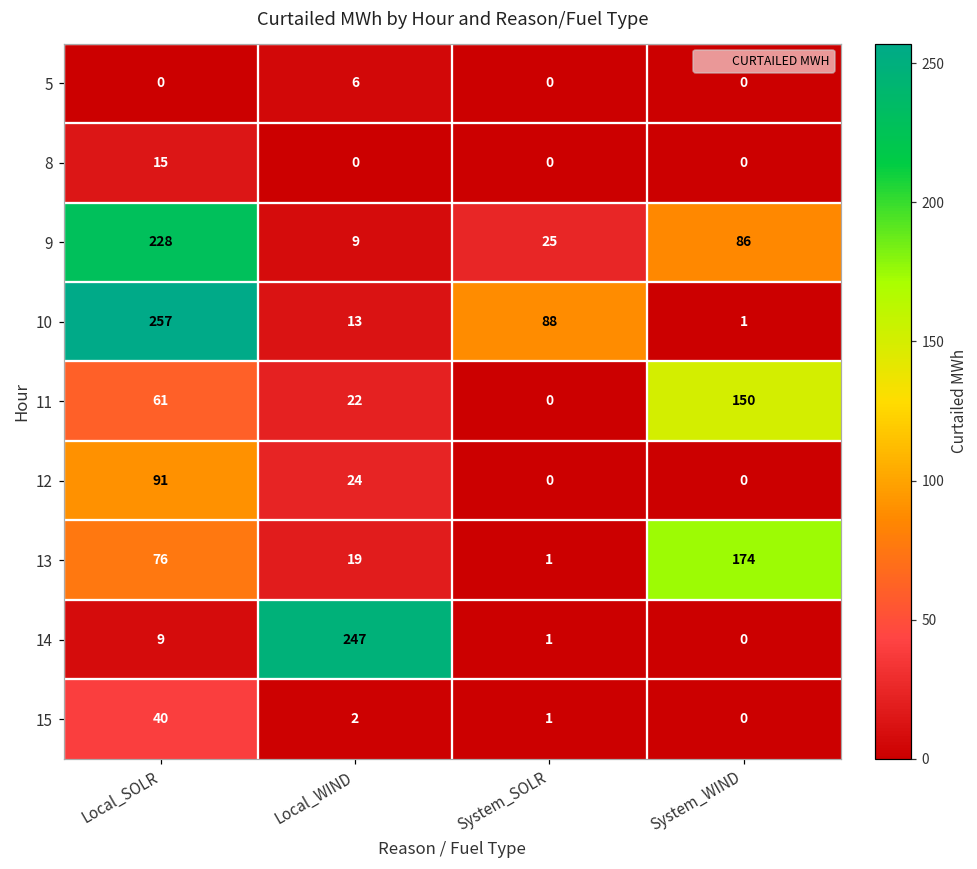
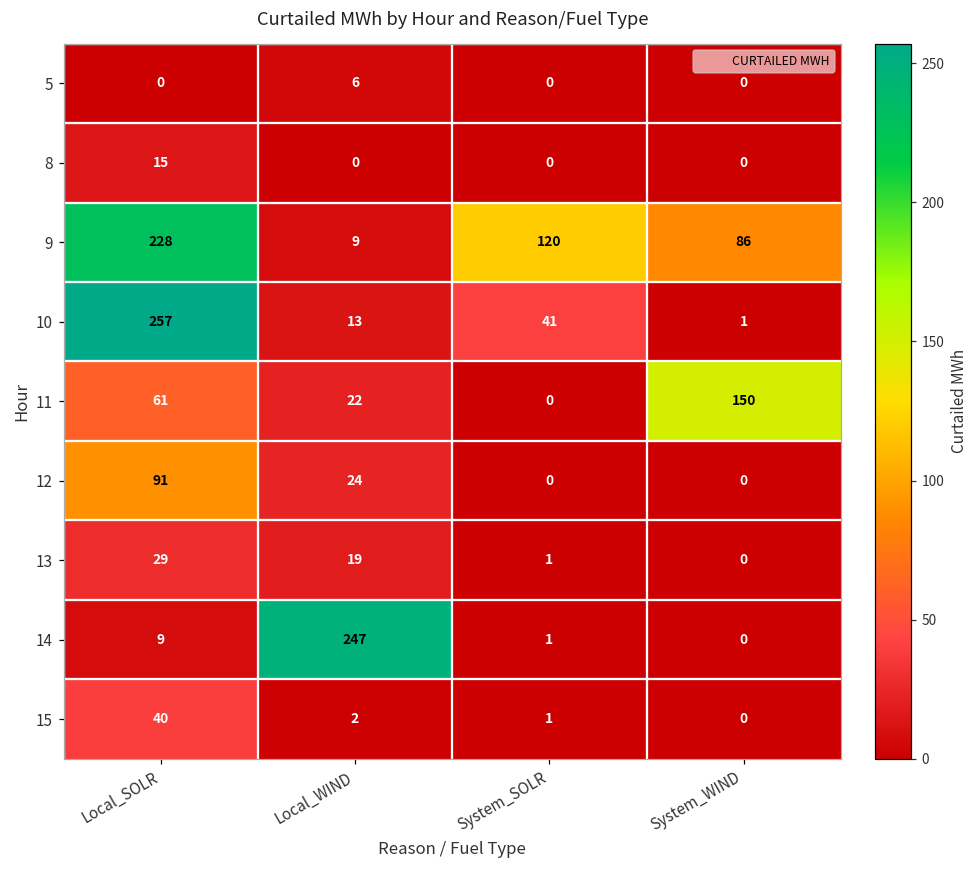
9, System_SOLR: 25 -> 120
10, System_SOLR: 88 -> 41
13, Local_SOLR: 76 -> 29
13, System_WIND: 174 -> 0
